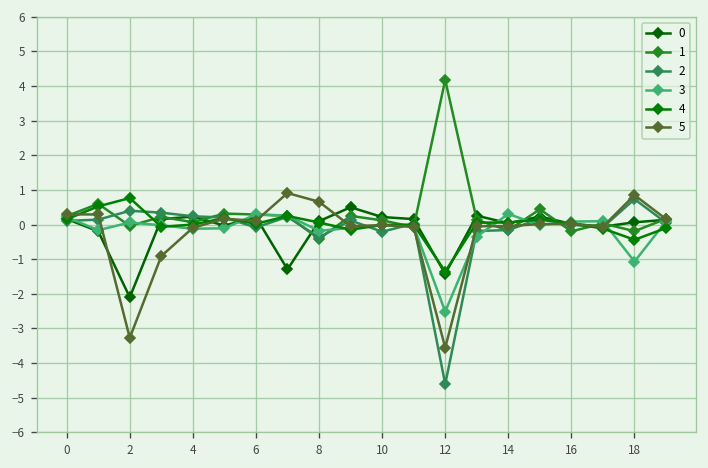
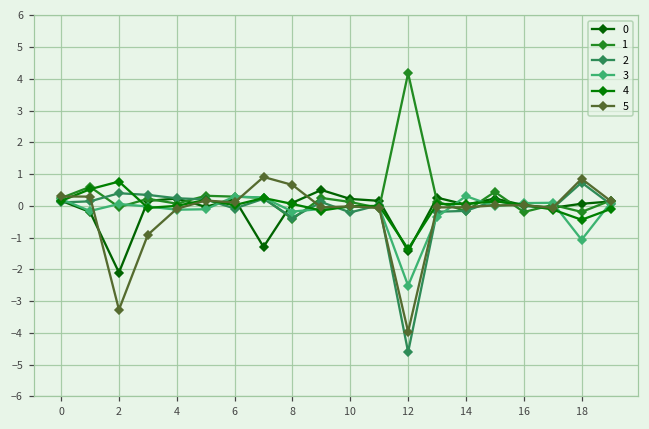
5, 12: -3.6 -> -4.0
